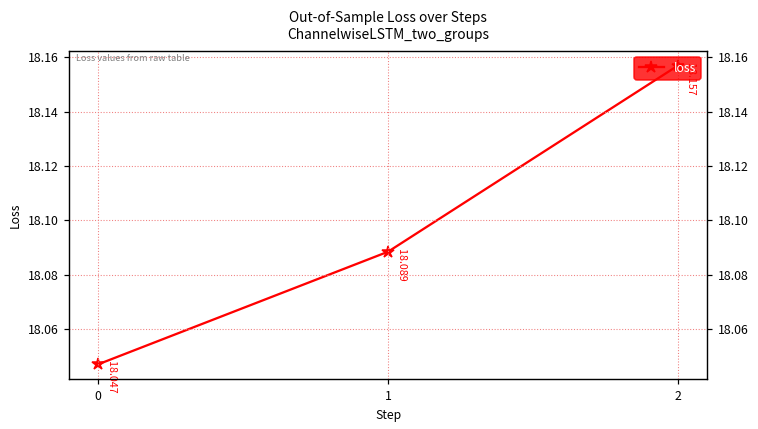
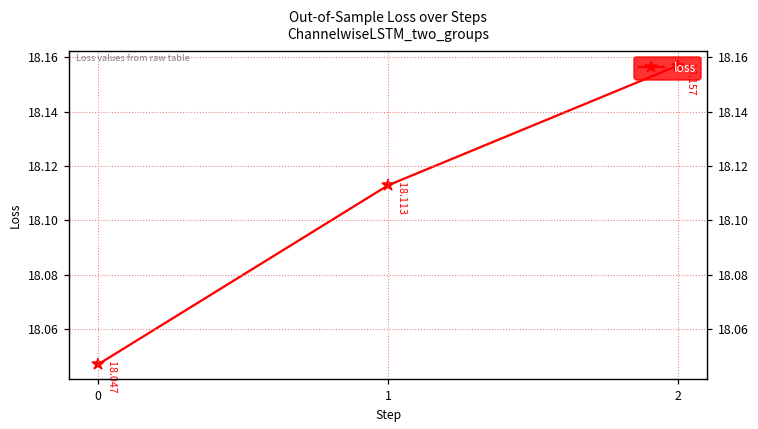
1: 18.089 -> 18.113
